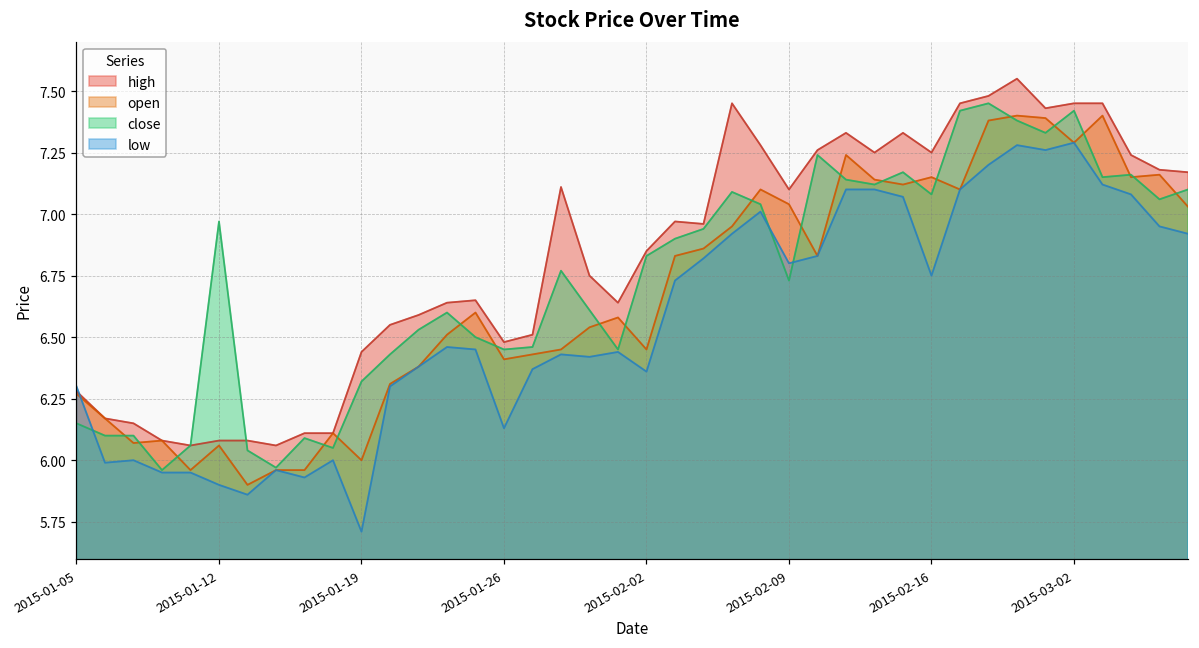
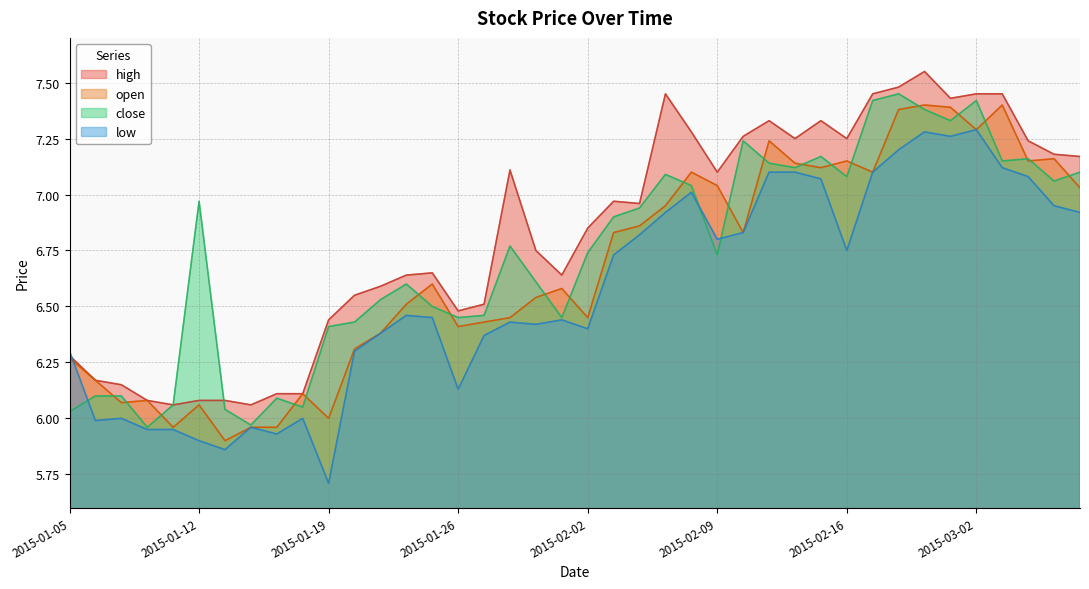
close, 2015-01-05: 6.15 -> 6.03
close, 2015-01-19: 6.32 -> 6.41
close, 2015-02-02: 6.83 -> 6.74
low, 2015-02-02: 6.36 -> 6.40
